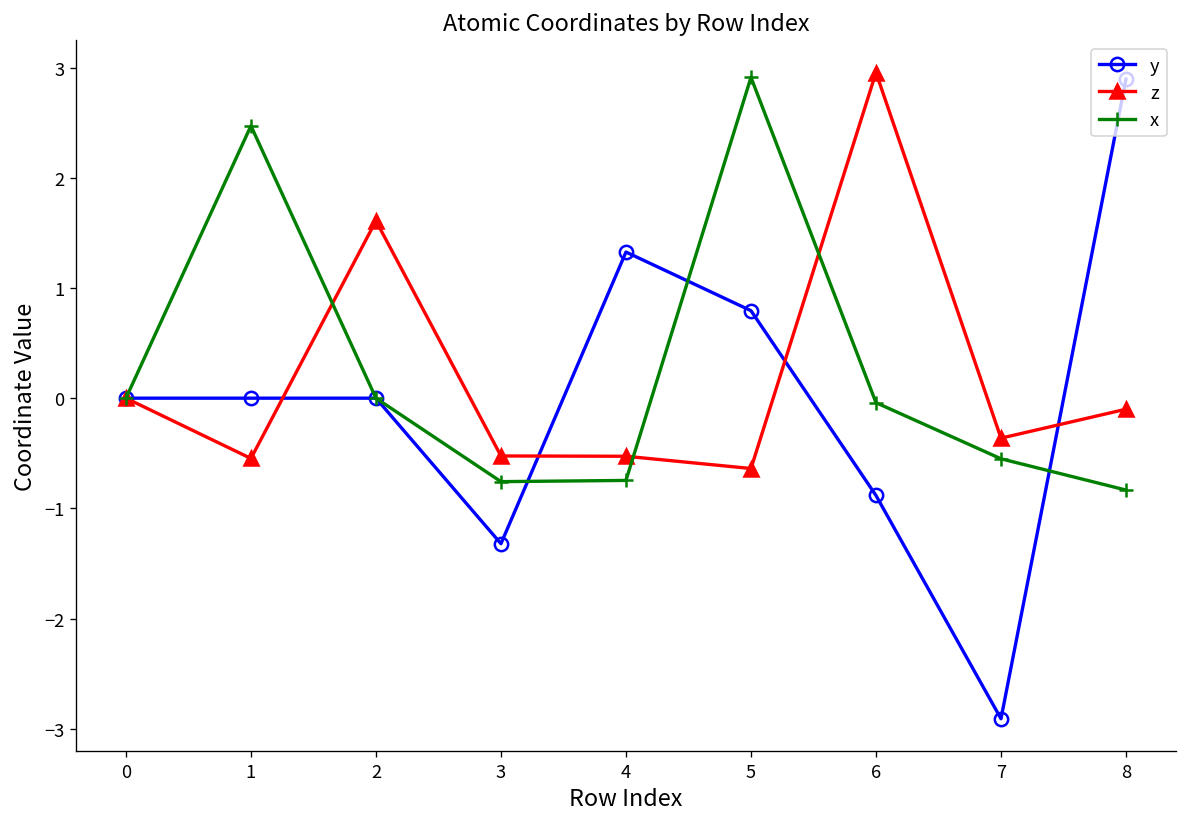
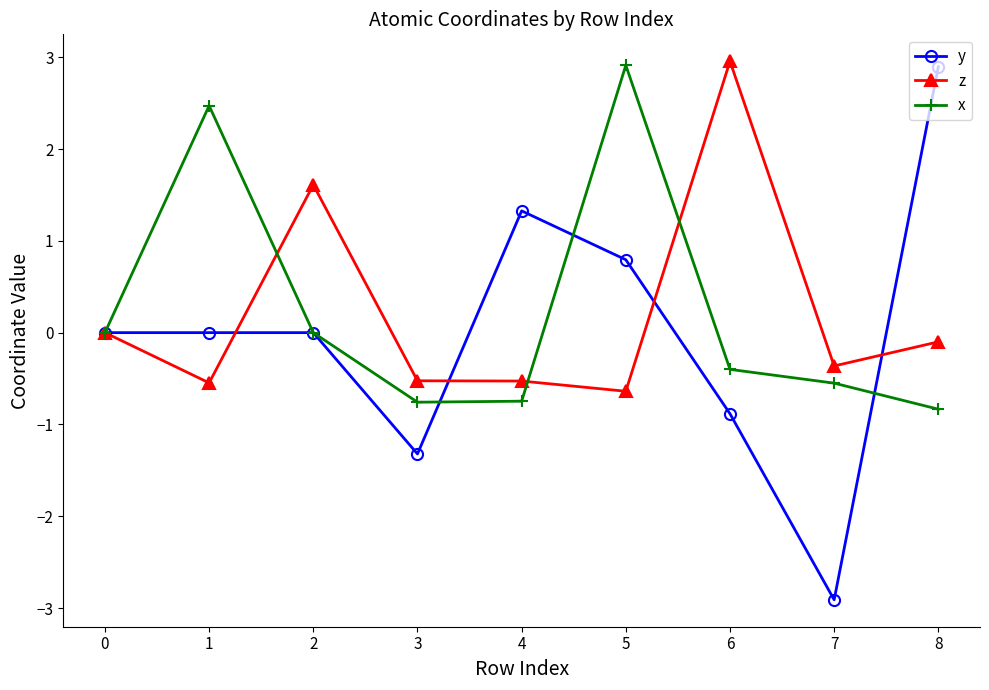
x, 6: 0.0 -> -0.4
